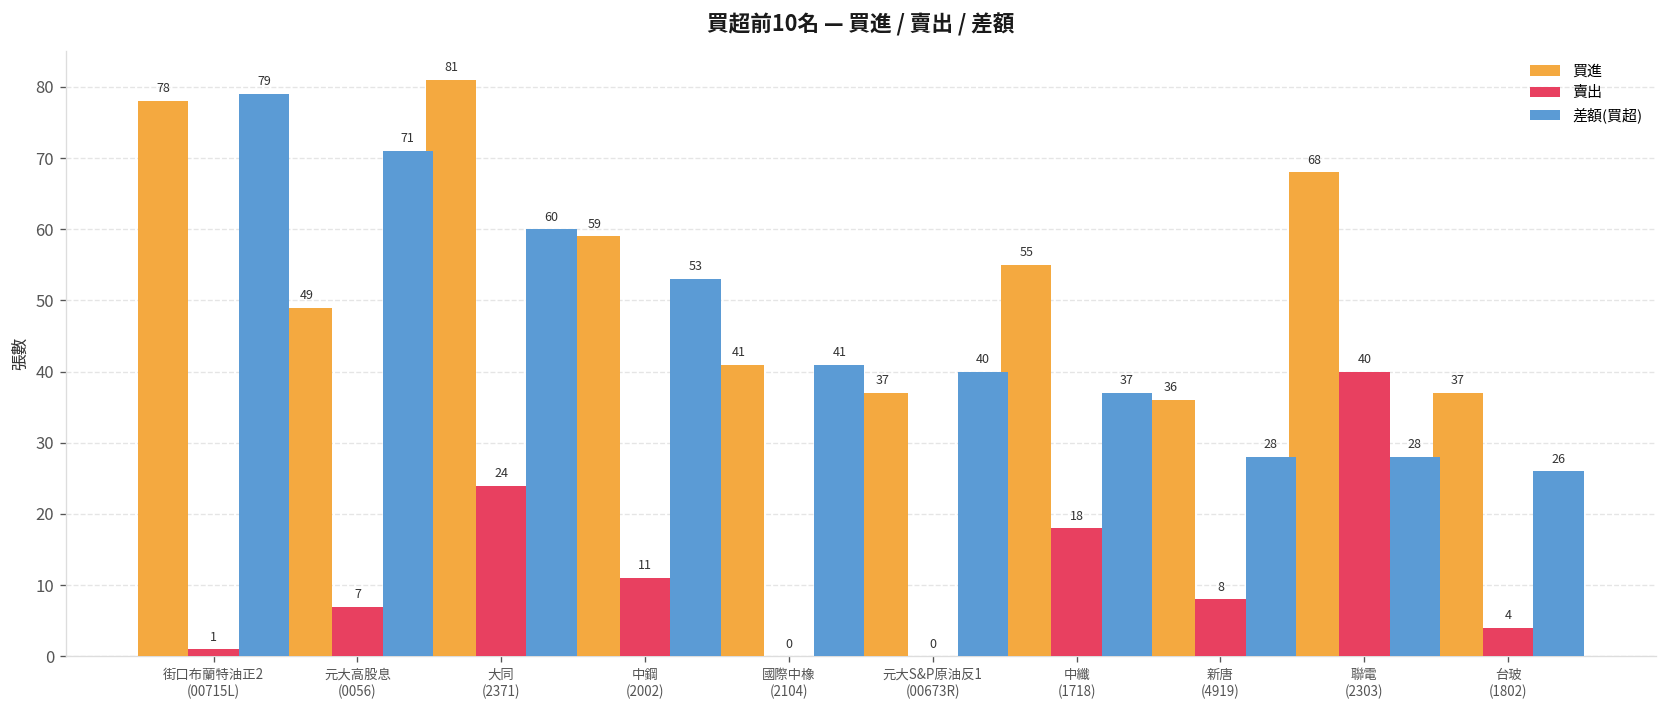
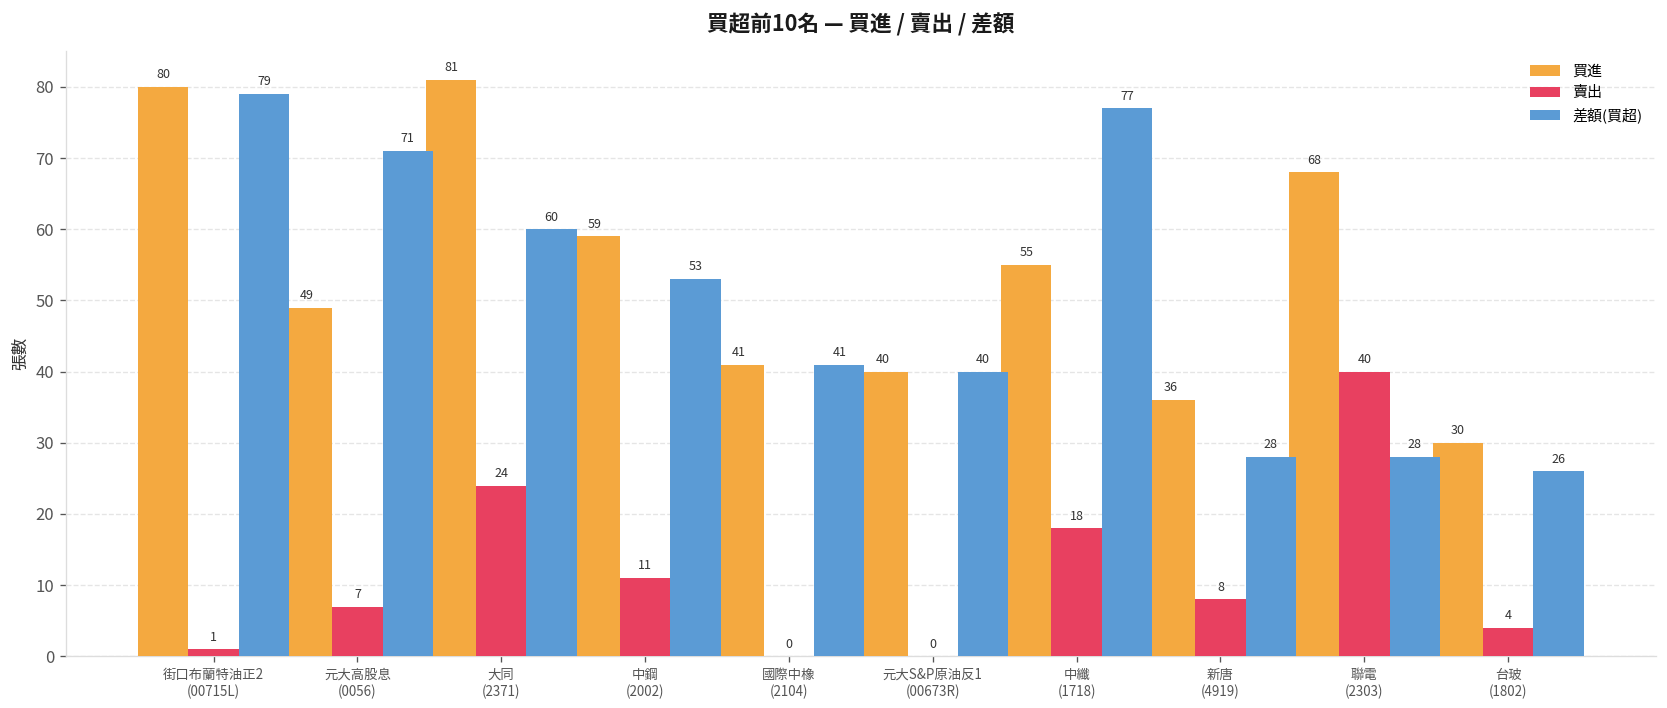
買進, 街口布蘭特油正2 (00715L): 78 -> 80
買進, 元大S&P原油反1 (00673R): 37 -> 40
差額(買超), 中纖 (1718): 37 -> 77
買進, 台玻 (1802): 37 -> 30
